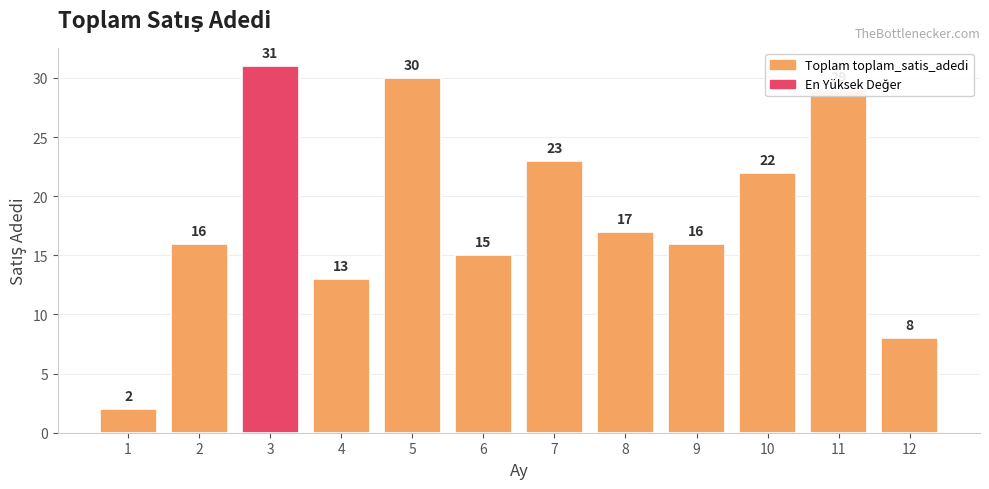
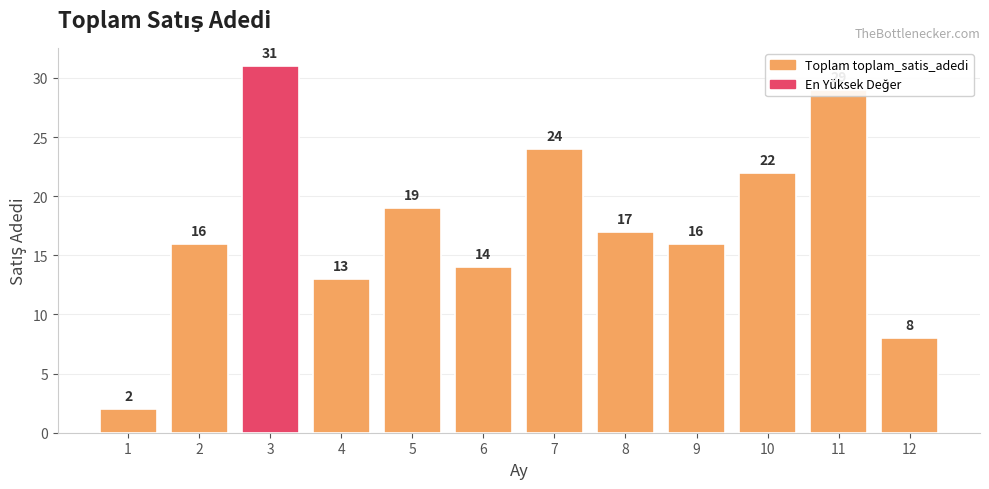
5: 30 -> 19
6: 15 -> 14
7: 23 -> 24
